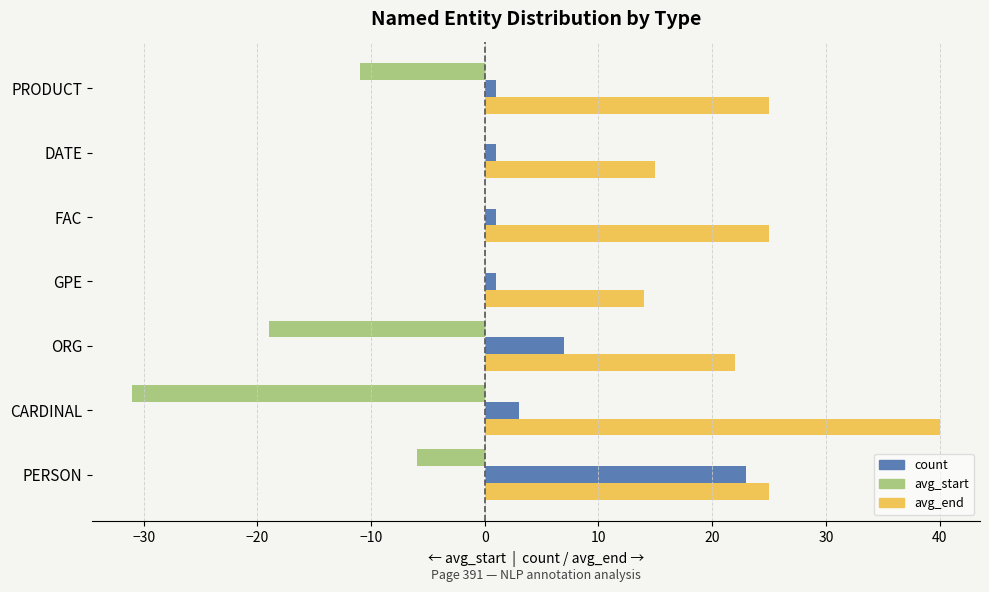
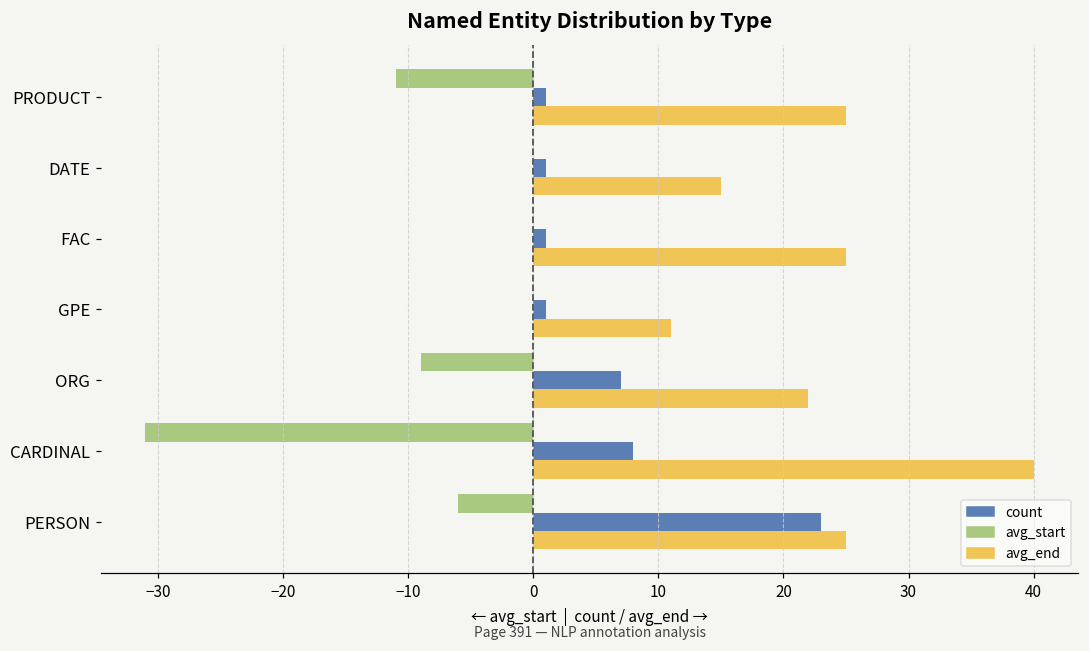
avg_end, GPE: 14 -> 11
avg_start, ORG: -19.0 -> -9.0
count, CARDINAL: 3 -> 8
